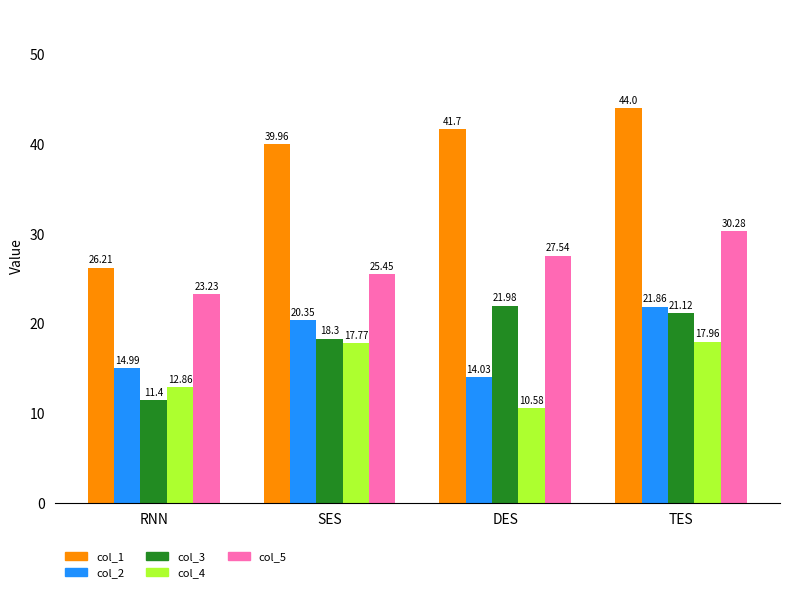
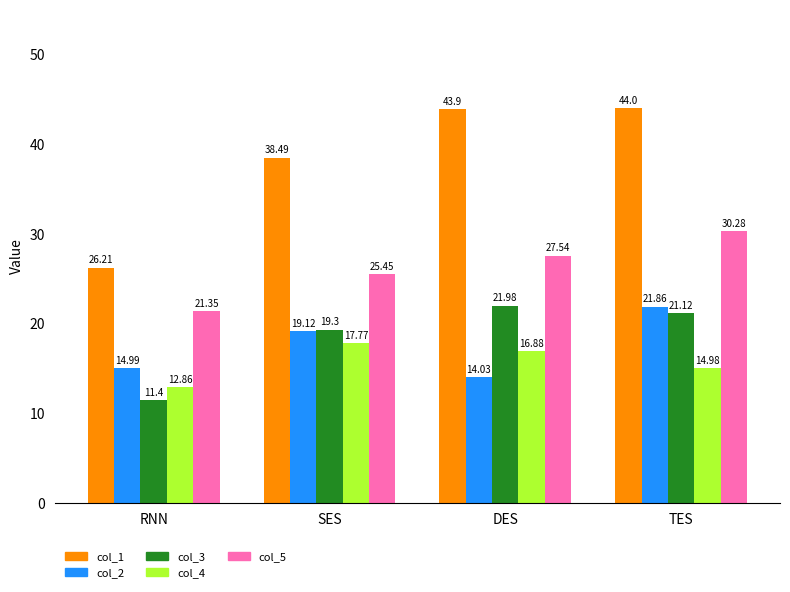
col_5, RNN: 23.23 -> 21.35
col_1, SES: 39.96 -> 38.49
col_2, SES: 20.35 -> 19.12
col_3, SES: 18.3 -> 19.3
col_1, DES: 41.7 -> 43.9
col_4, DES: 10.58 -> 16.88
col_4, TES: 17.96 -> 14.98
